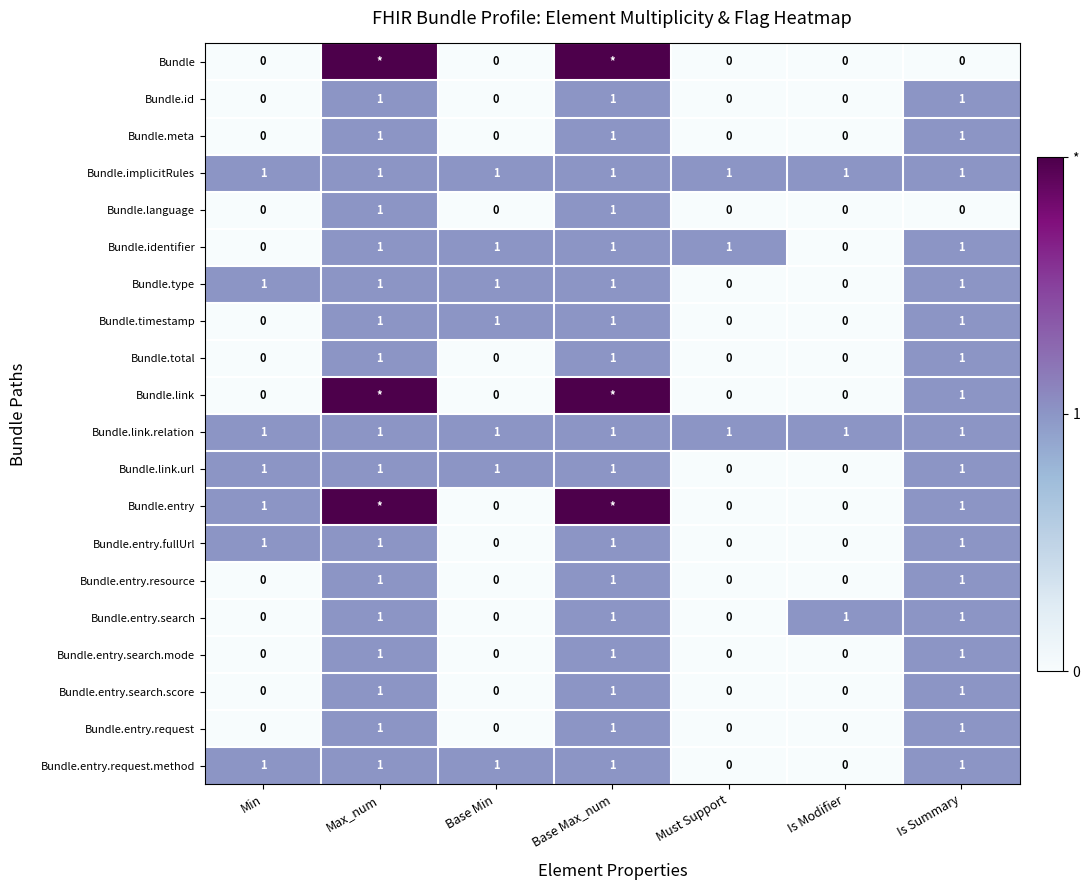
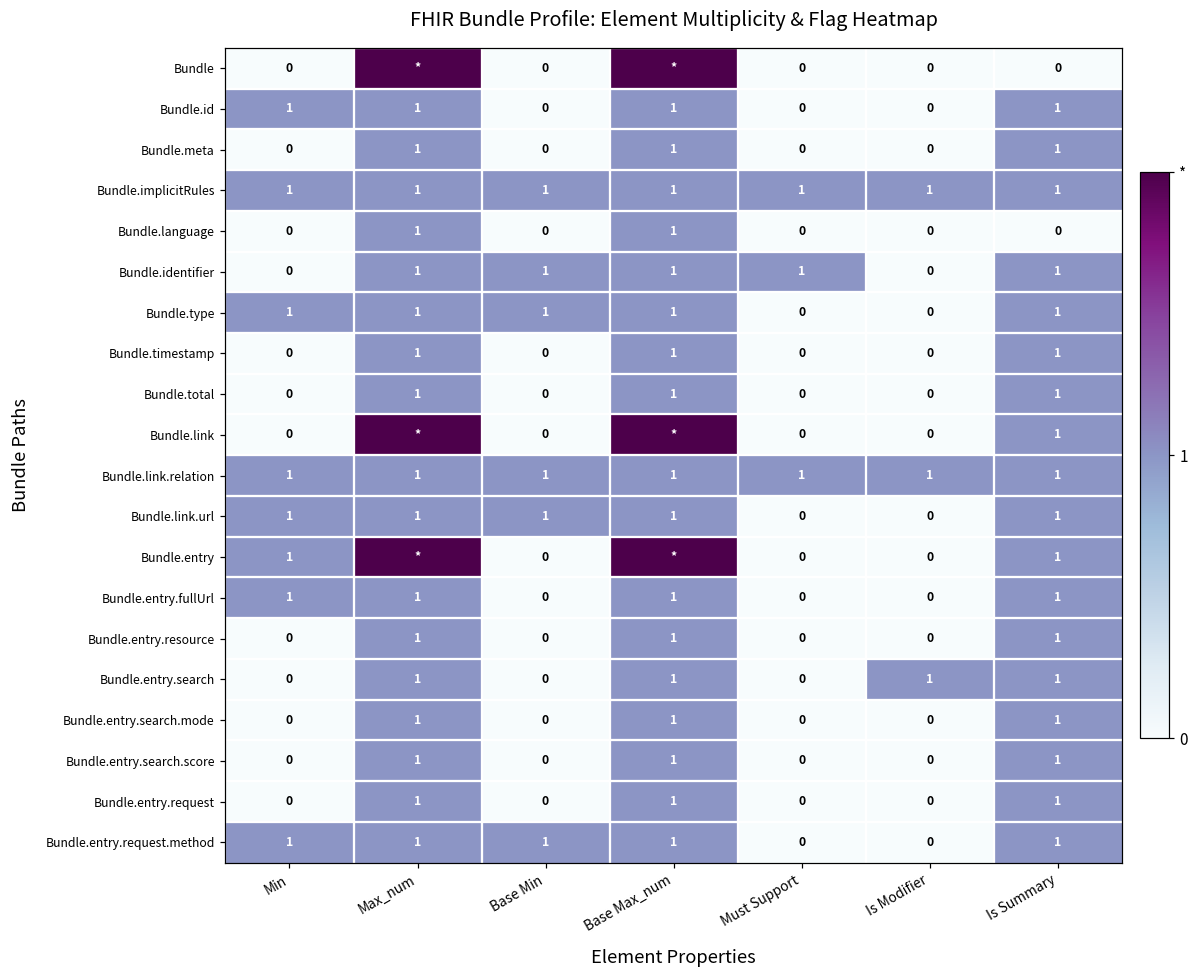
Bundle.id, Min: 0 -> 1
Bundle.timestamp, Base Min: 1 -> 0
